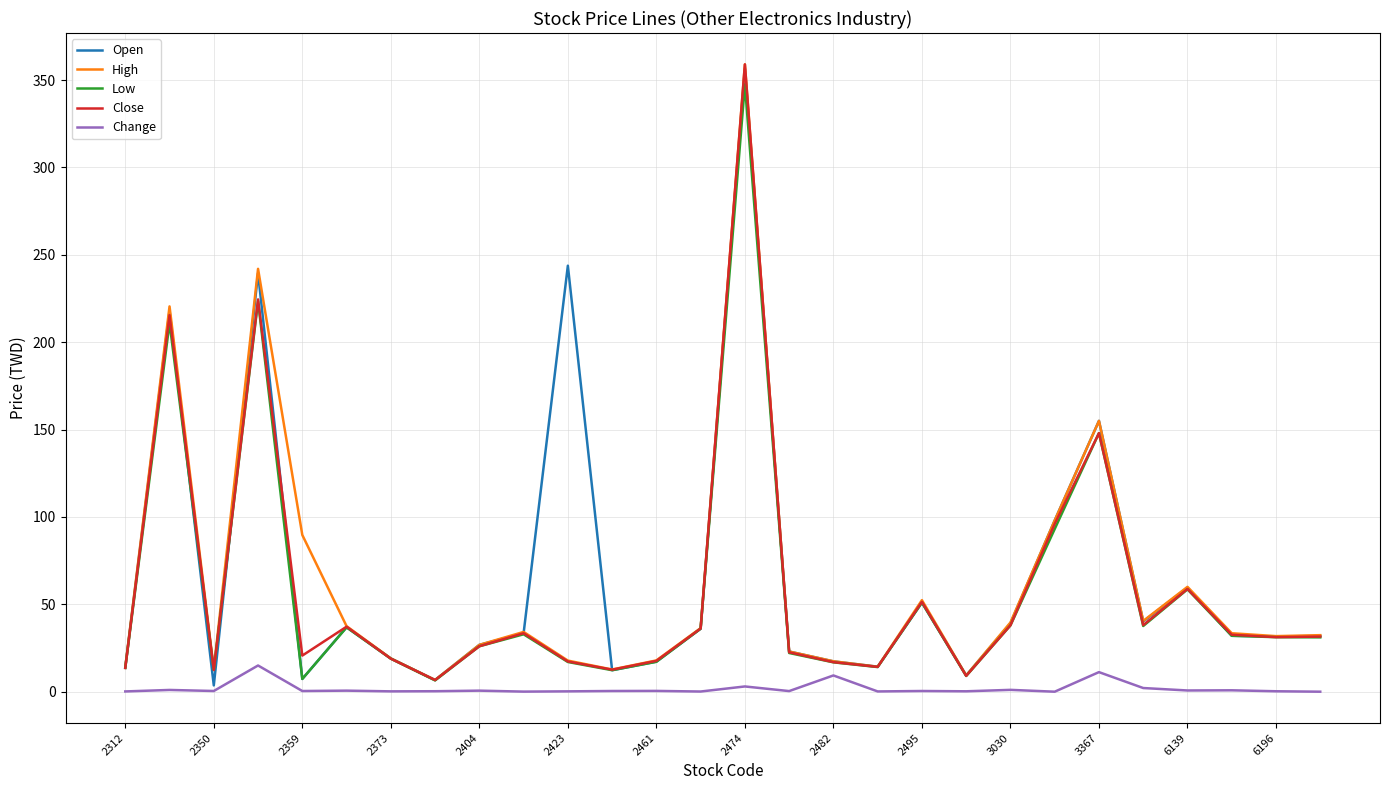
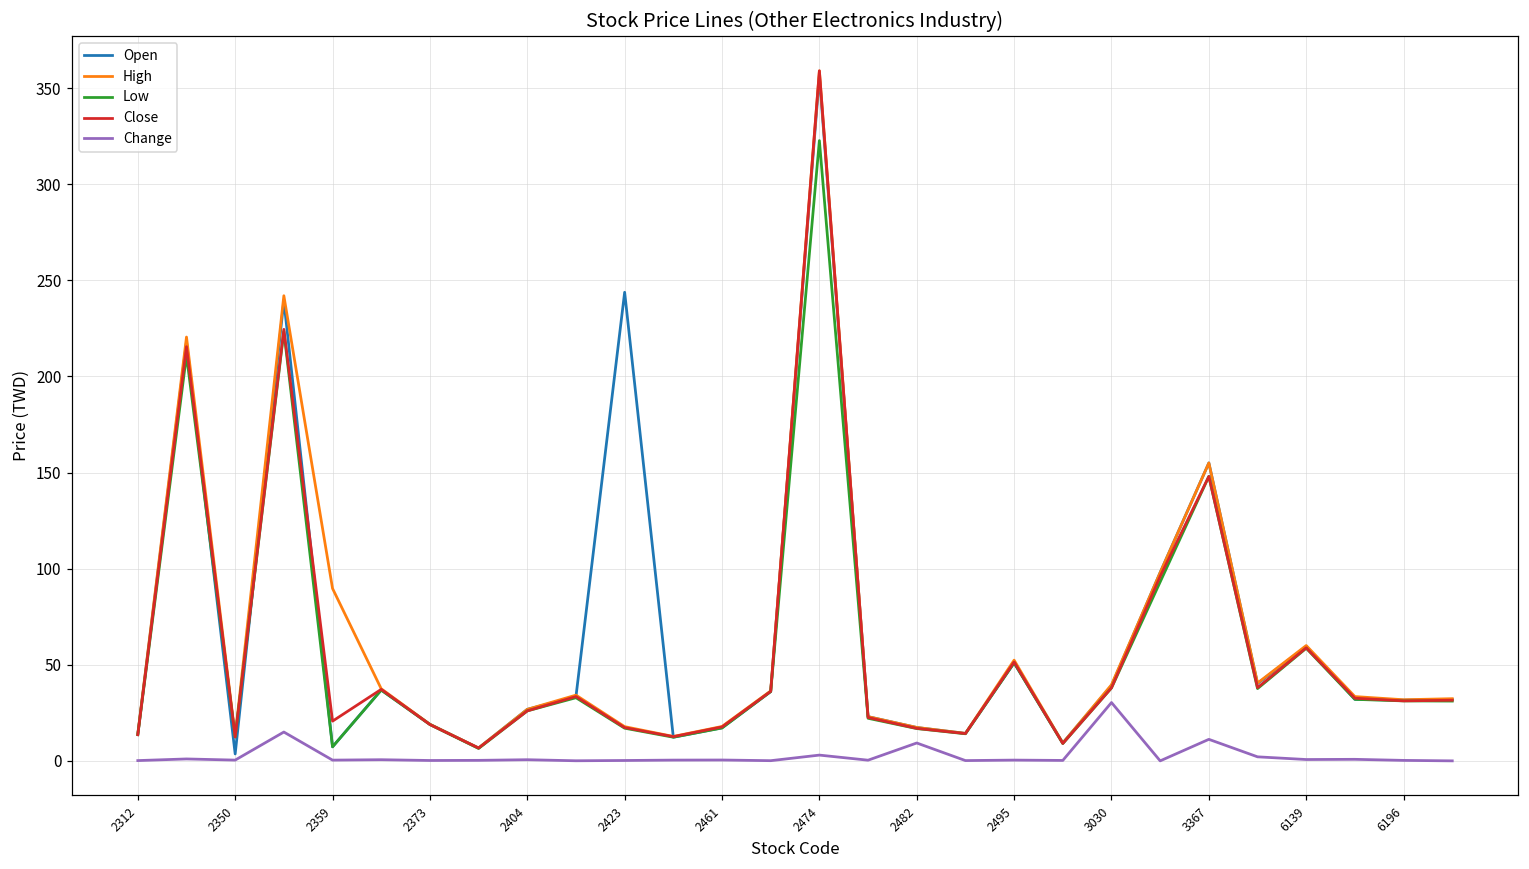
Low, 2474: 348 -> 323
Change, 3030: 1 -> 30
